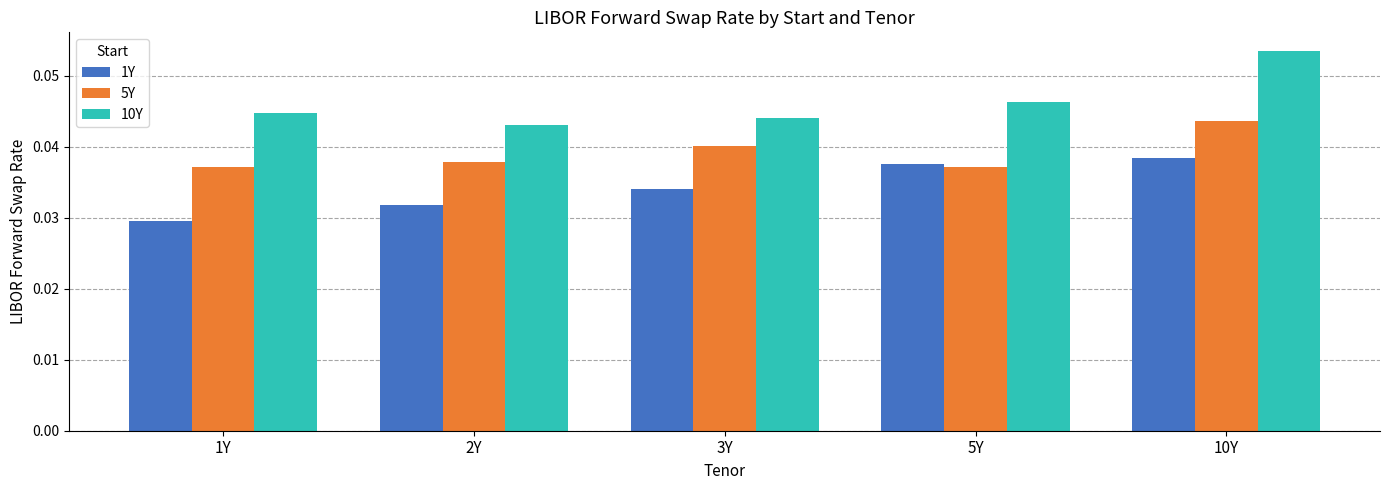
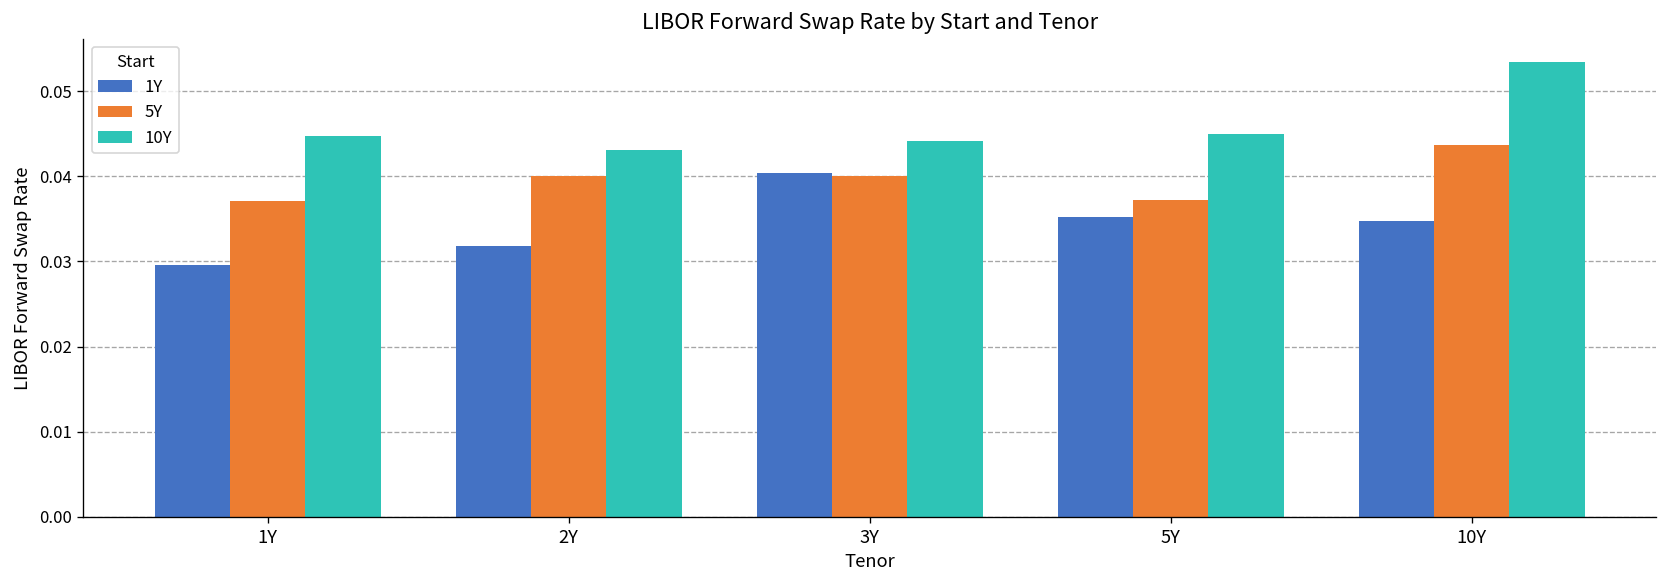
5Y, 2Y: 0.038 -> 0.040
1Y, 3Y: 0.034 -> 0.040
1Y, 5Y: 0.038 -> 0.035
10Y, 5Y: 0.046 -> 0.045
1Y, 10Y: 0.038 -> 0.035
